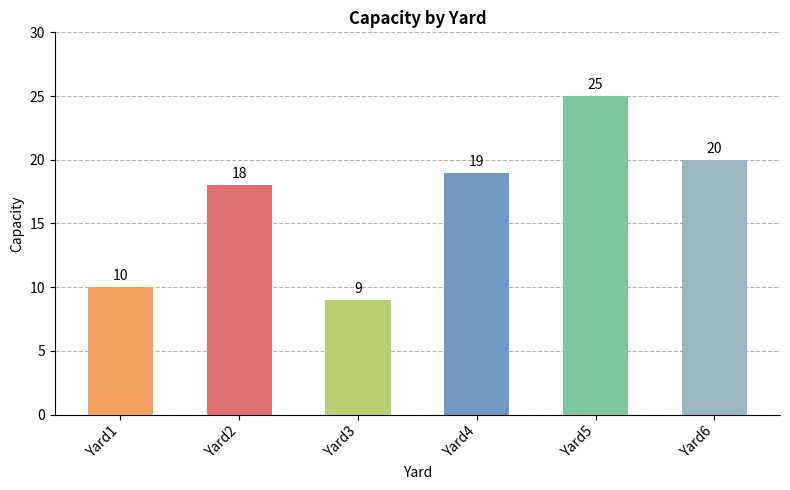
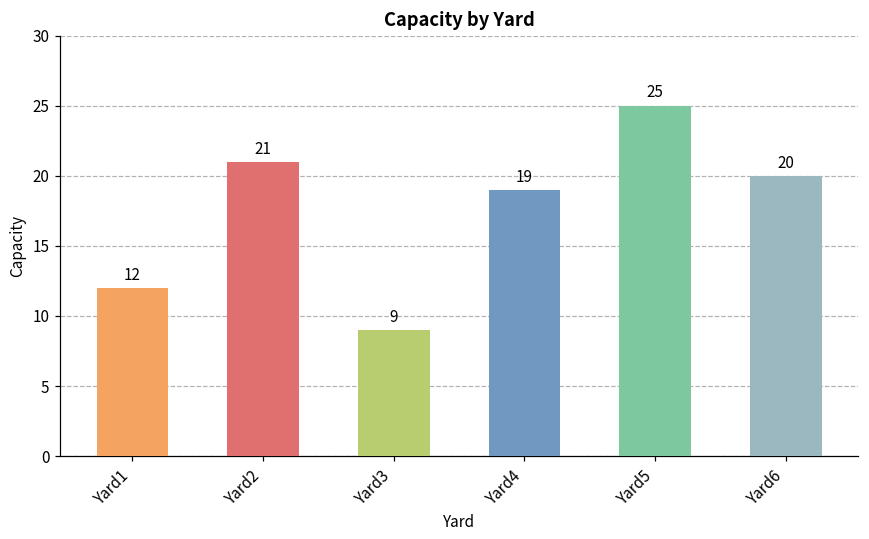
Yard1: 10 -> 12
Yard2: 18 -> 21
